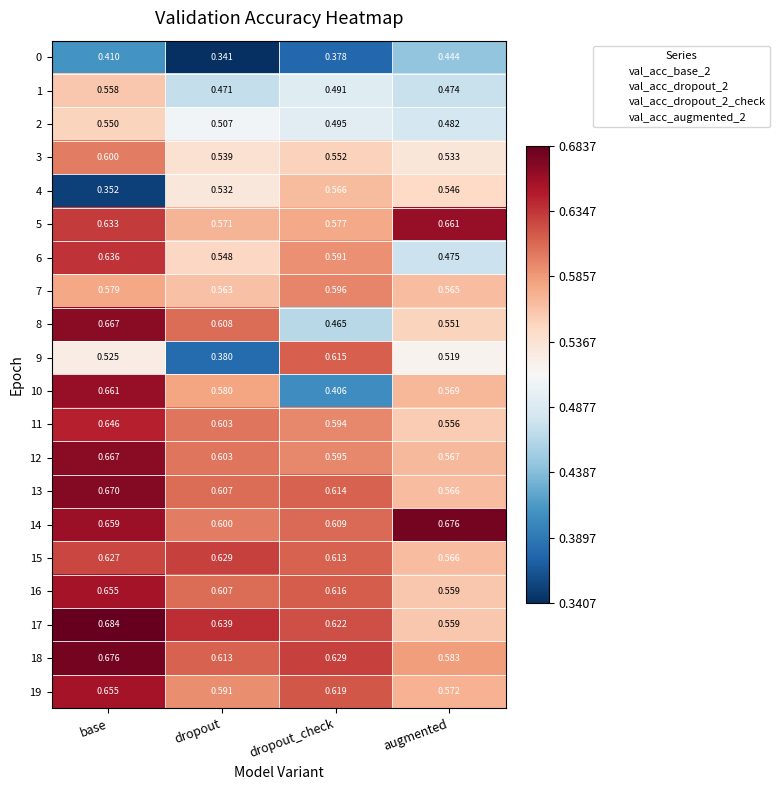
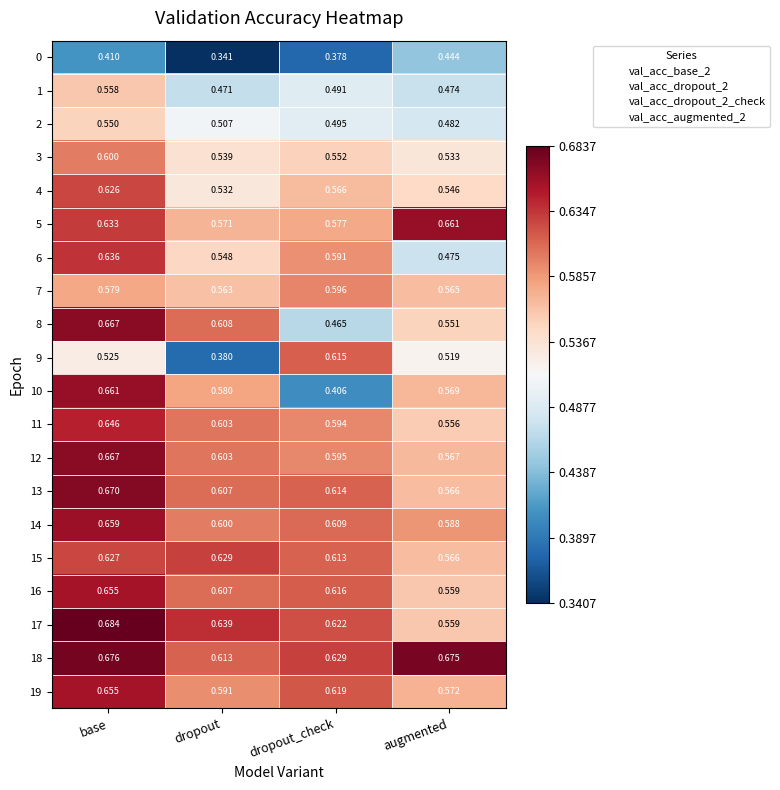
4, base: 0.352 -> 0.626
14, augmented: 0.676 -> 0.588
18, augmented: 0.583 -> 0.675
